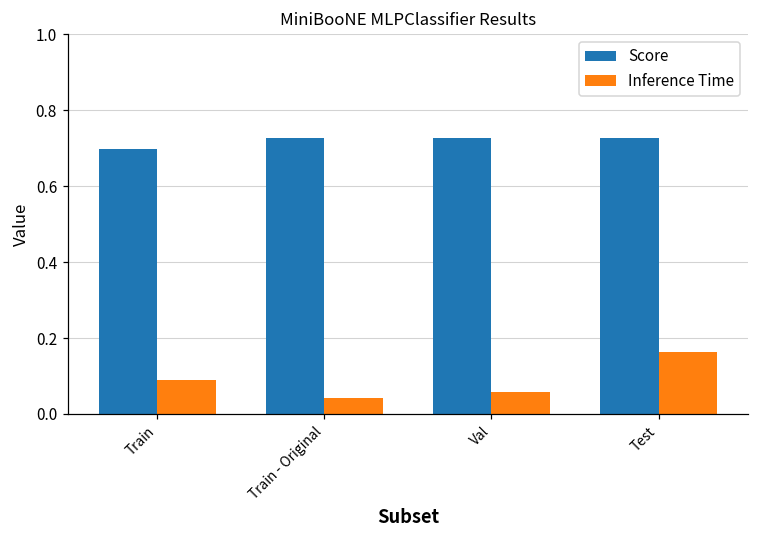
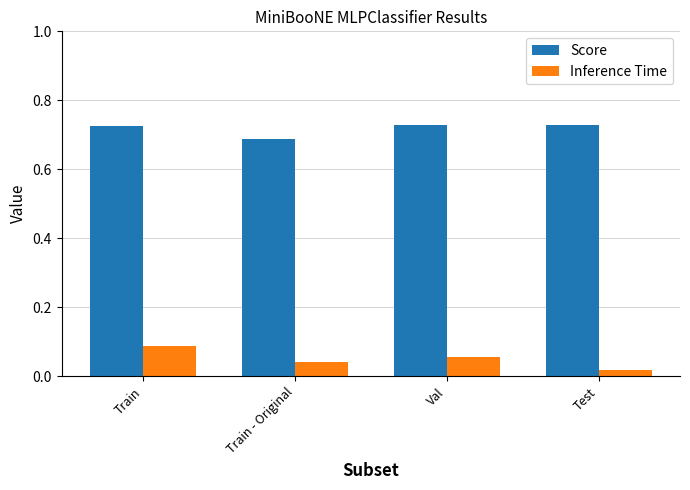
Score, Train: 0.70 -> 0.73
Score, Train - Original: 0.73 -> 0.69
Inference Time, Test: 0.16 -> 0.02
